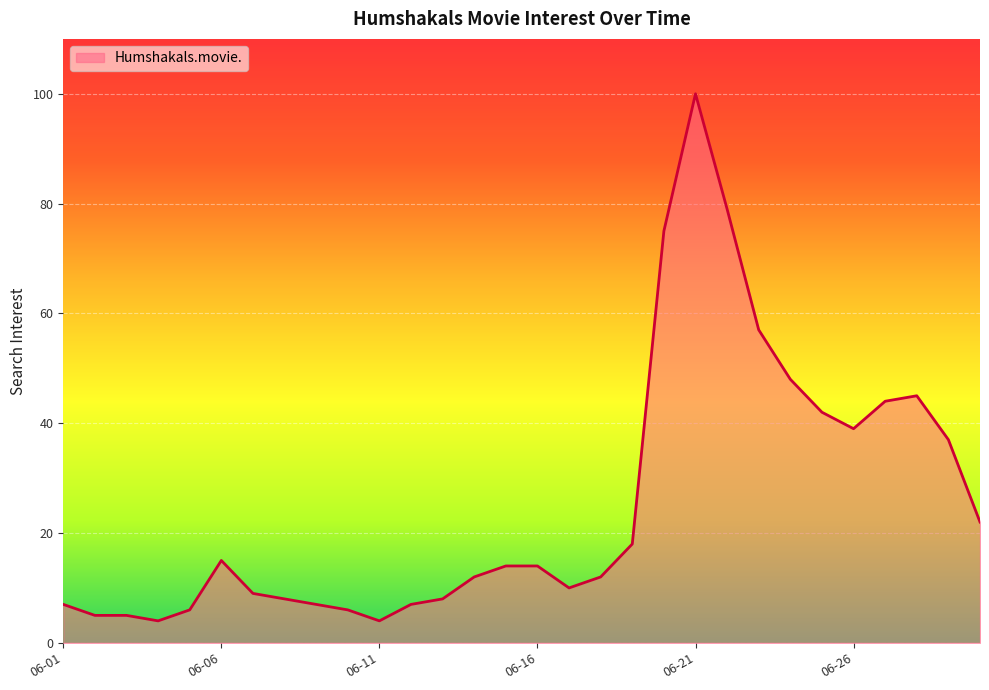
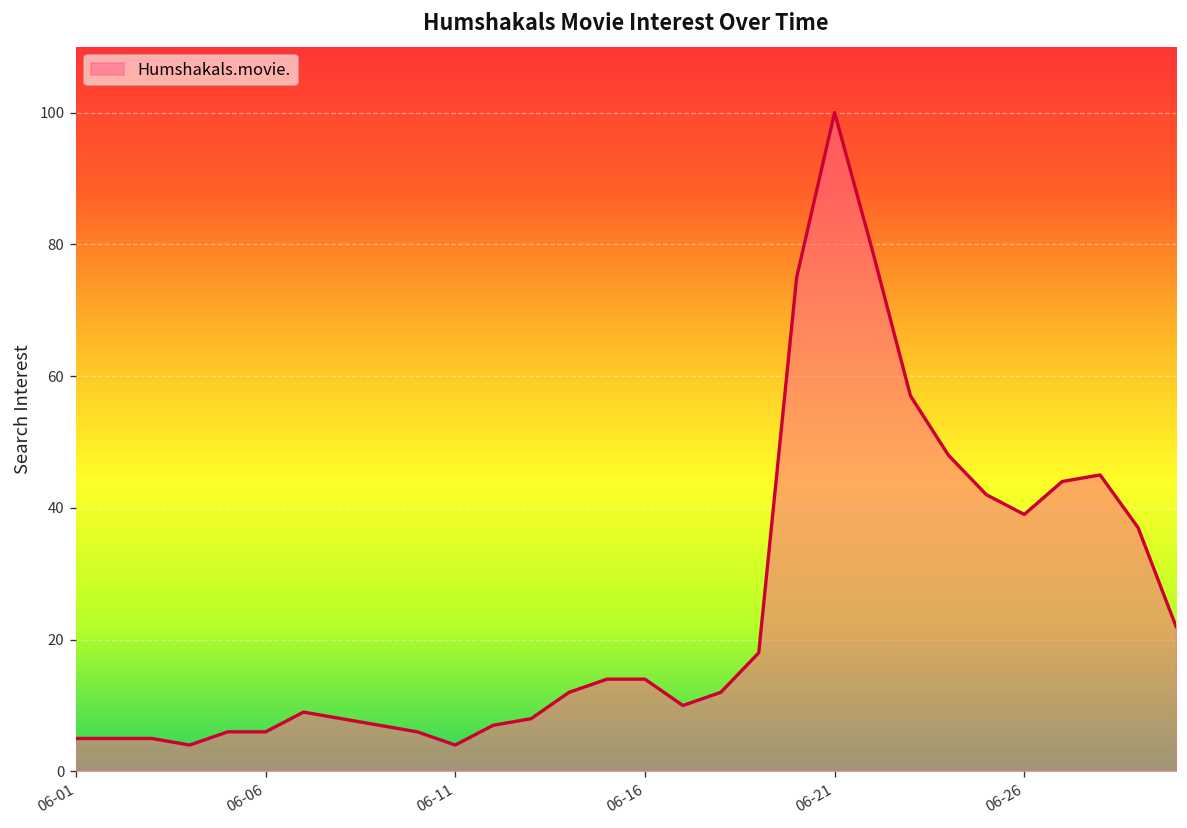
06-01: 7 -> 5
06-06: 15 -> 6
